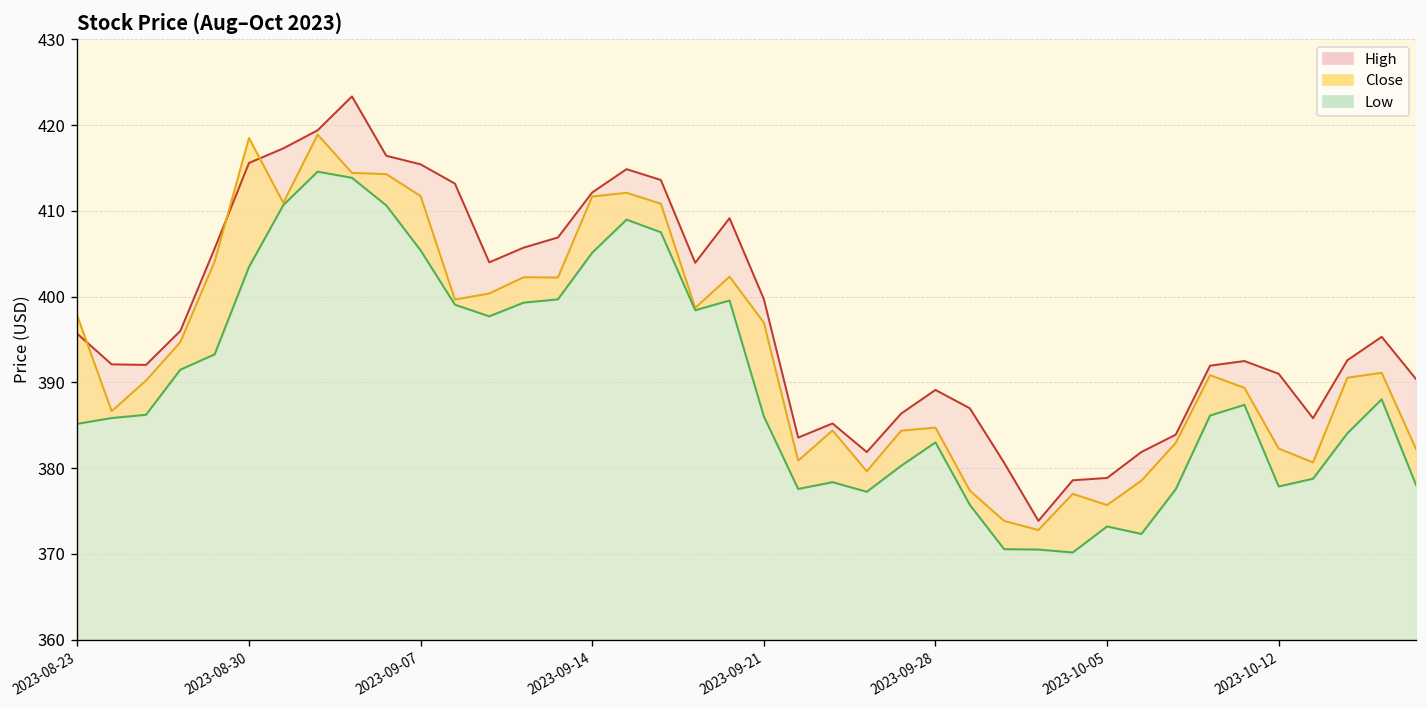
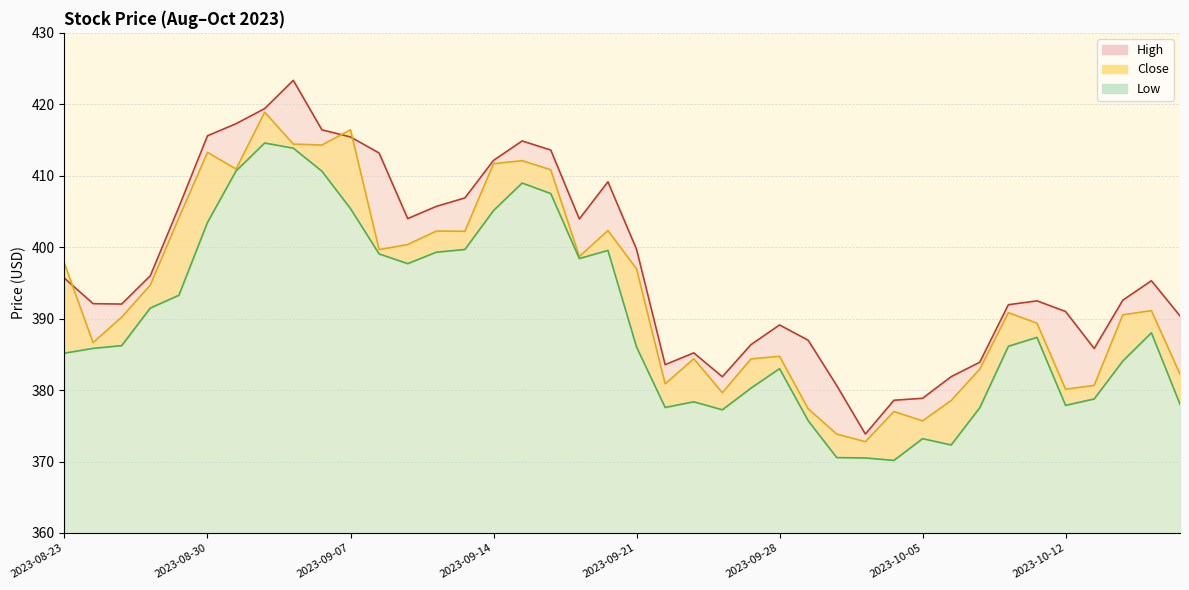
Close, 2023-08-30: 419 -> 413
Close, 2023-09-07: 412 -> 416
Close, 2023-10-12: 382 -> 380
